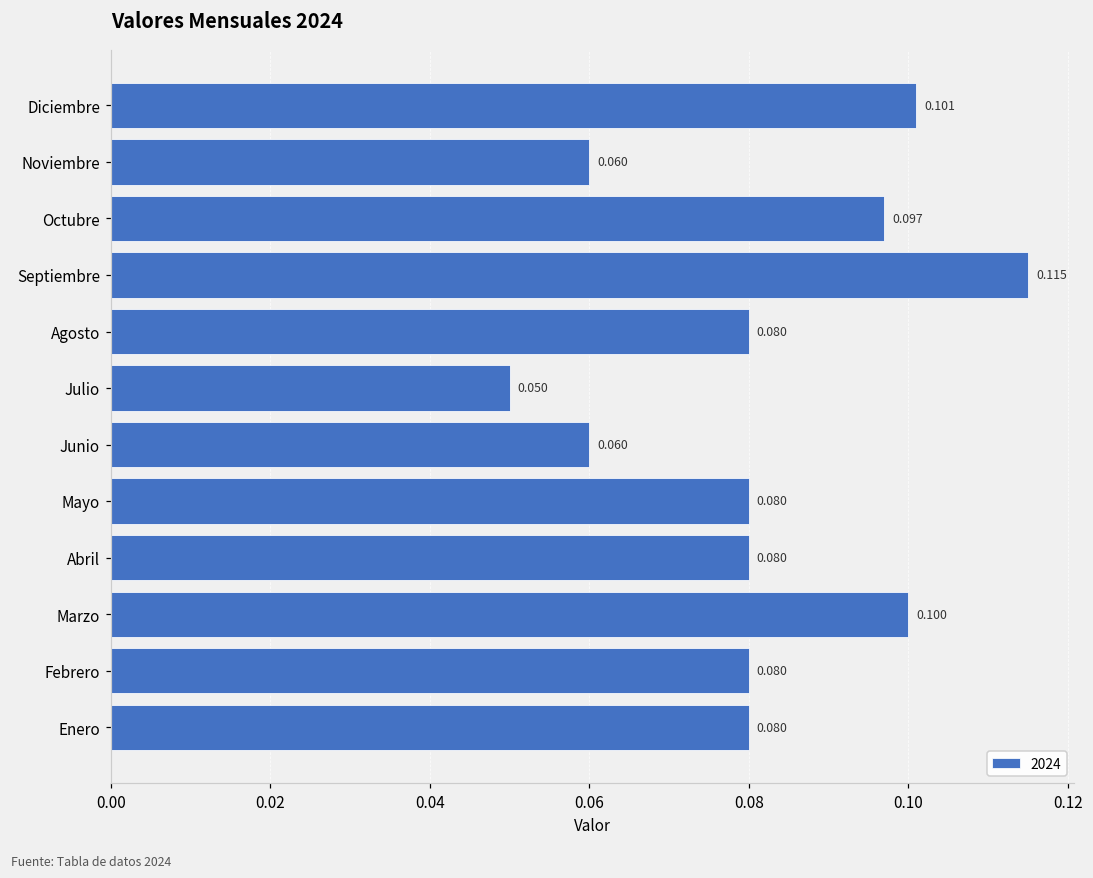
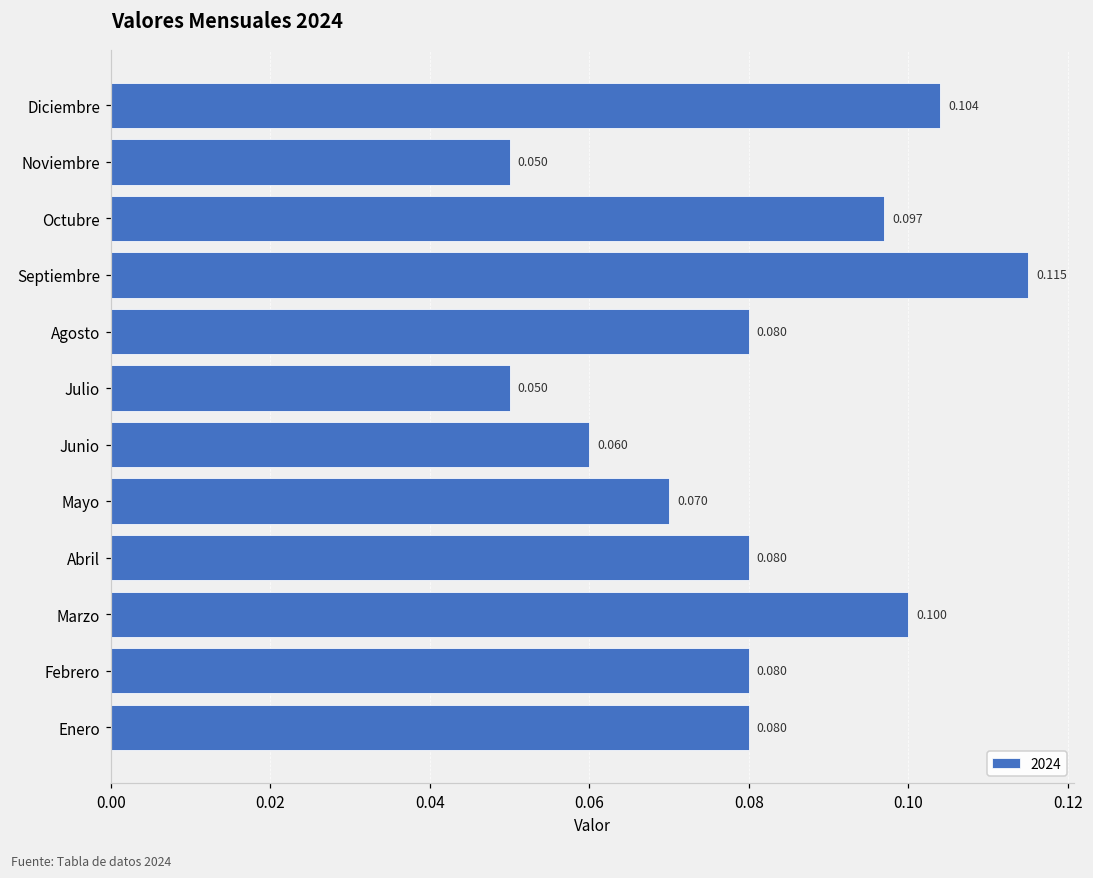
Diciembre: 0.101 -> 0.104
Noviembre: 0.060 -> 0.050
Mayo: 0.080 -> 0.070
